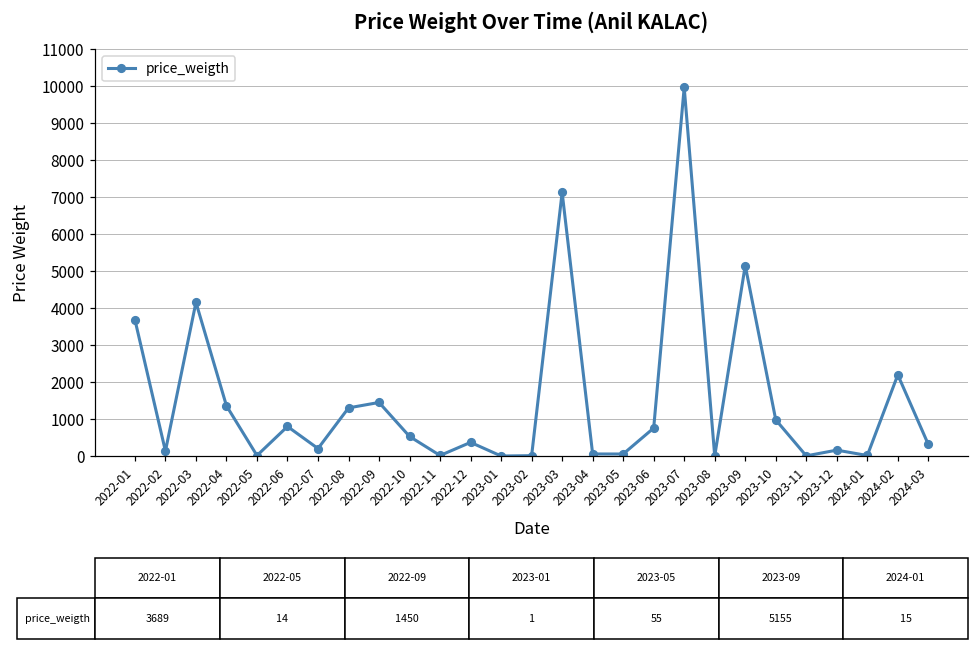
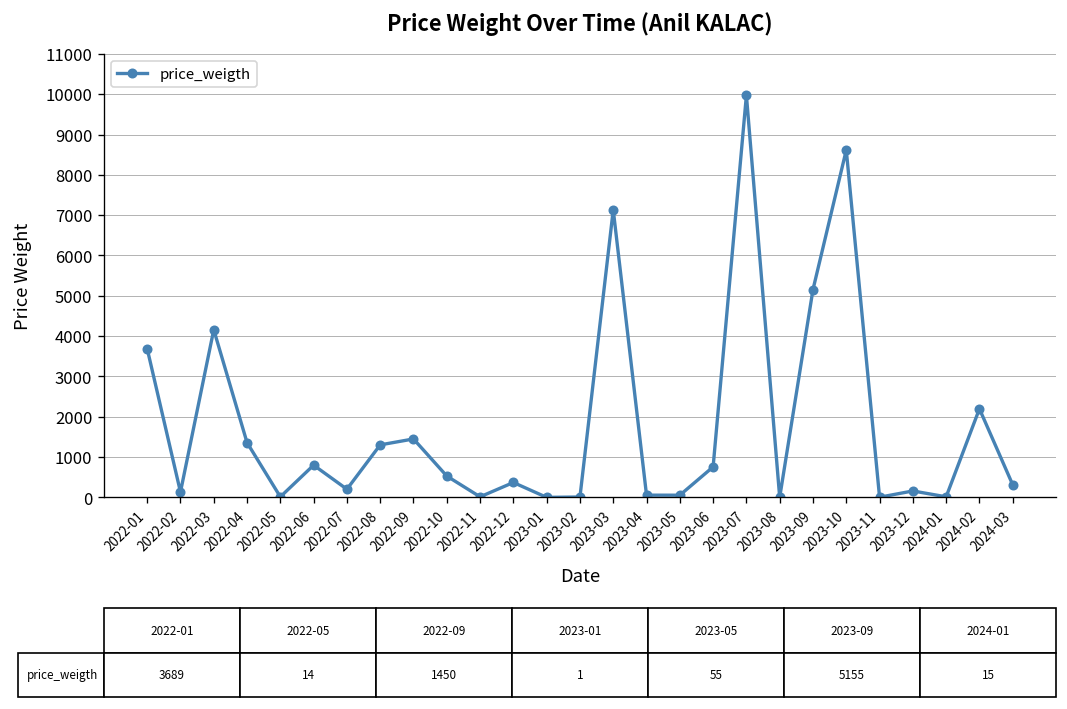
2023-10: 1000 -> 8600
